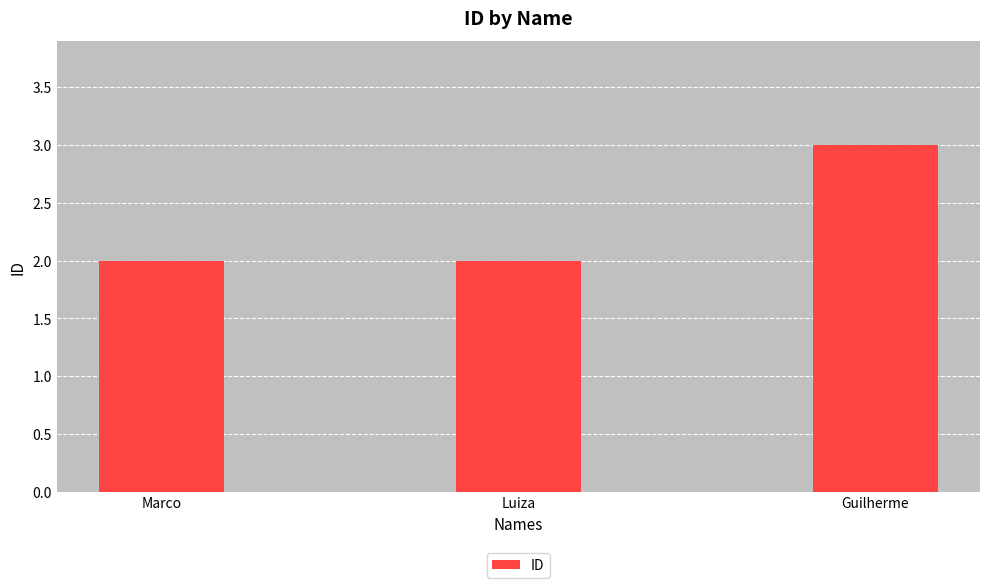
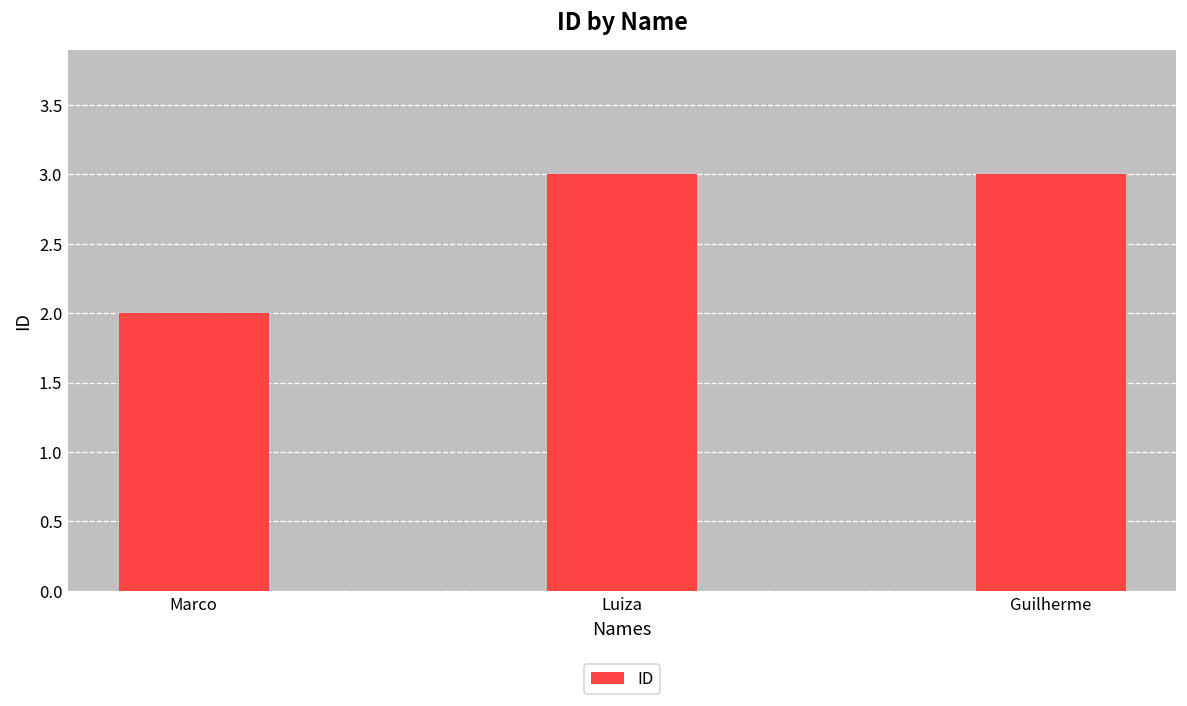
Luiza: 2 -> 3
